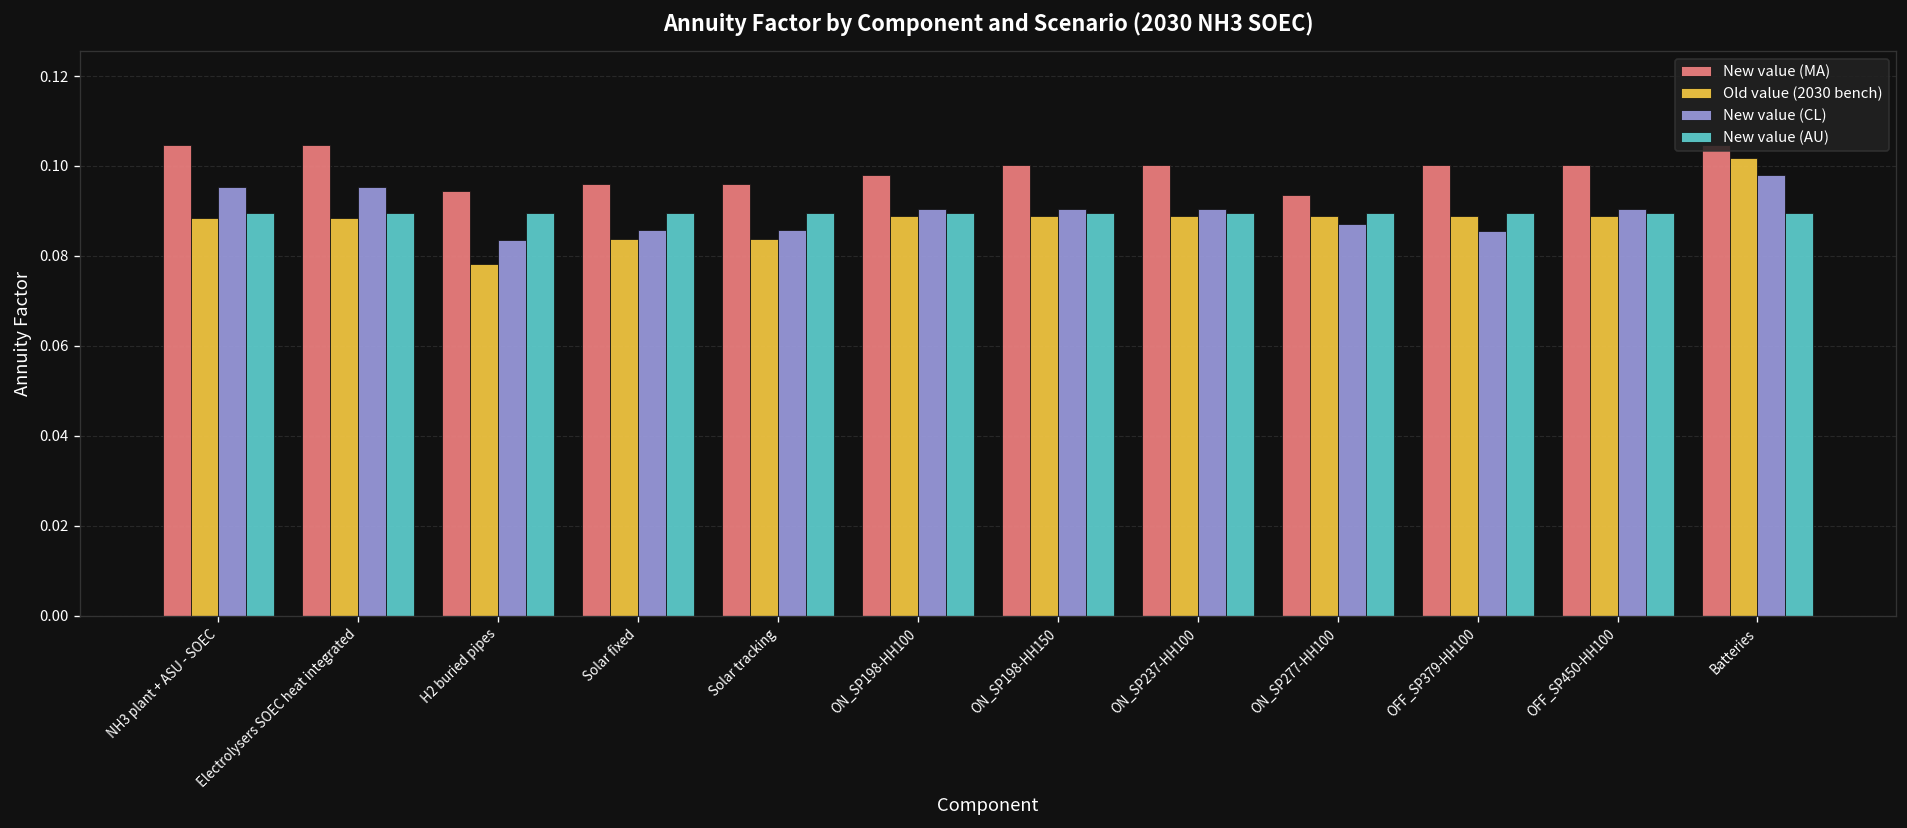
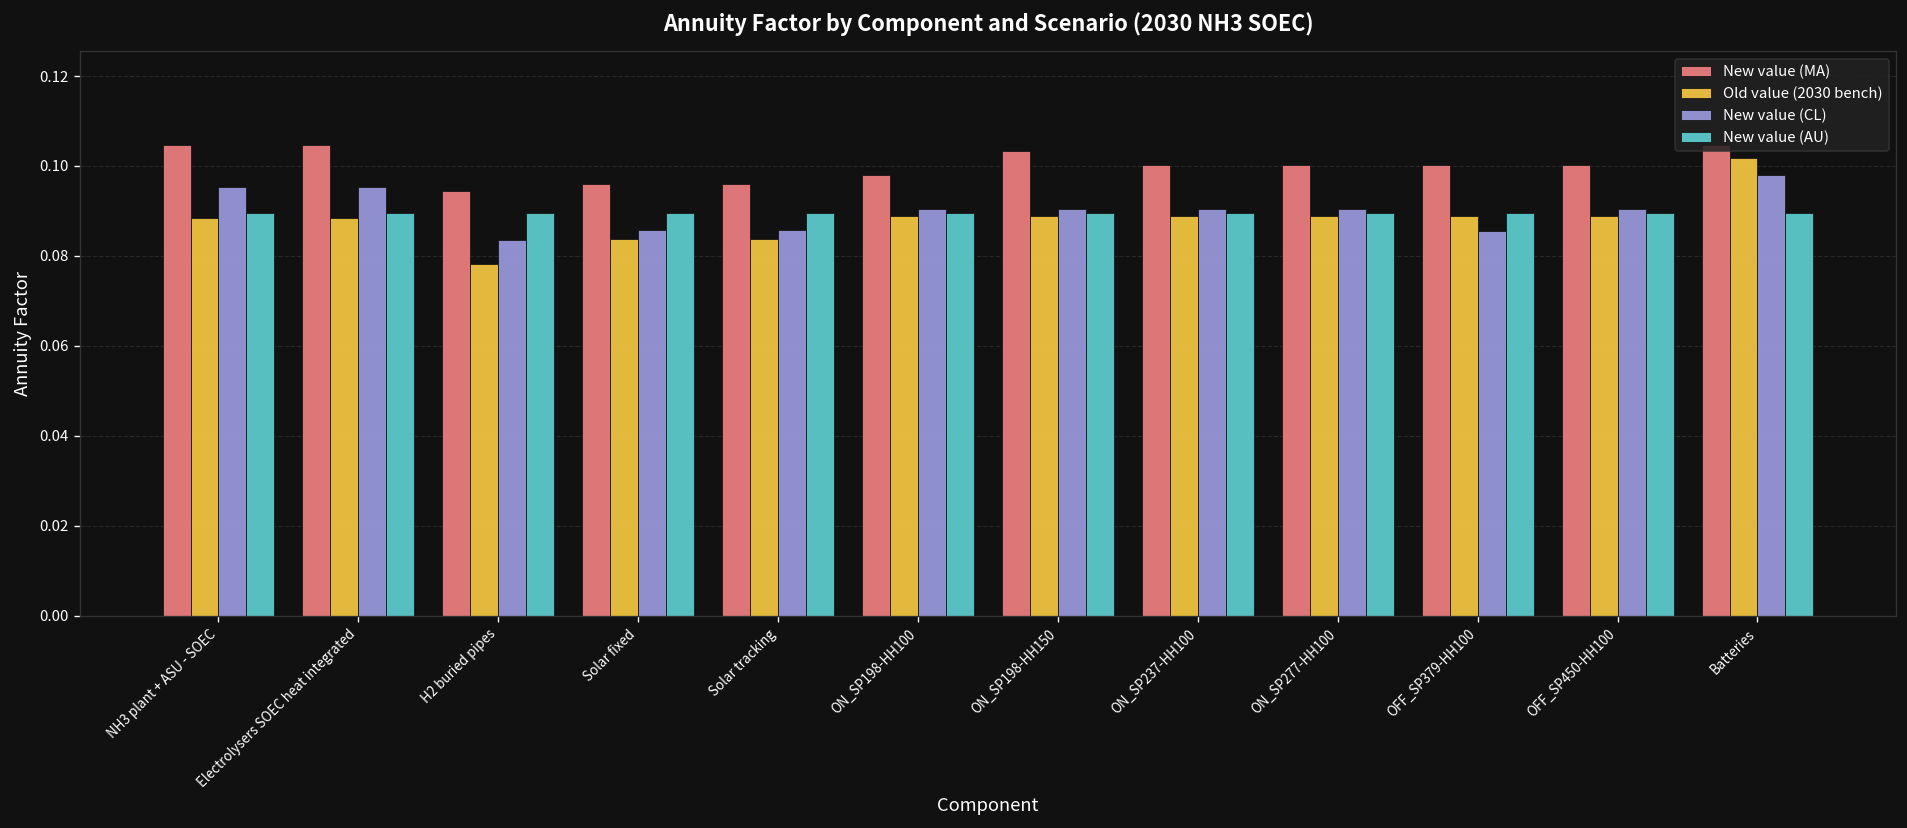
New value (MA), ON_SP198-HH150: 0.100 -> 0.103
New value (MA), ON_SP277-HH100: 0.094 -> 0.100
New value (CL), ON_SP277-HH100: 0.087 -> 0.091
